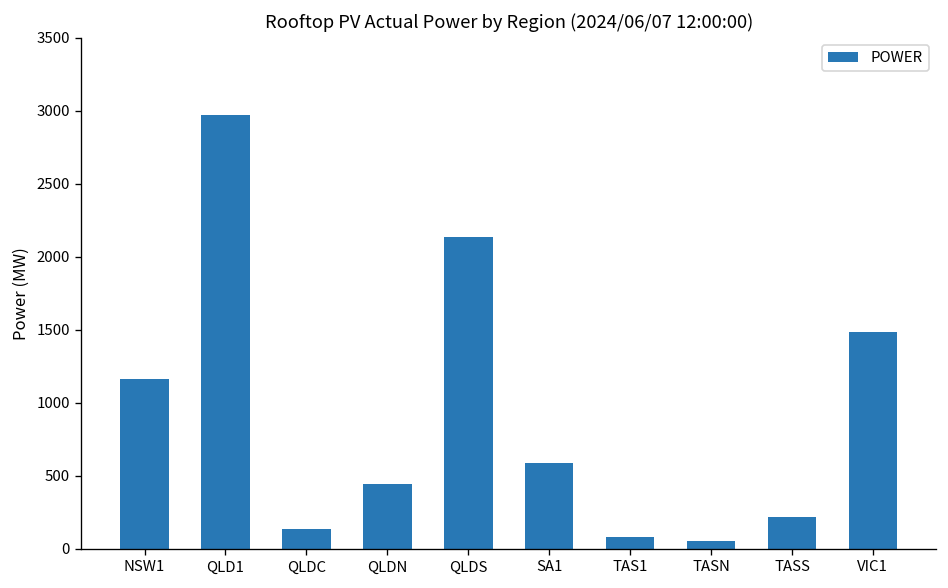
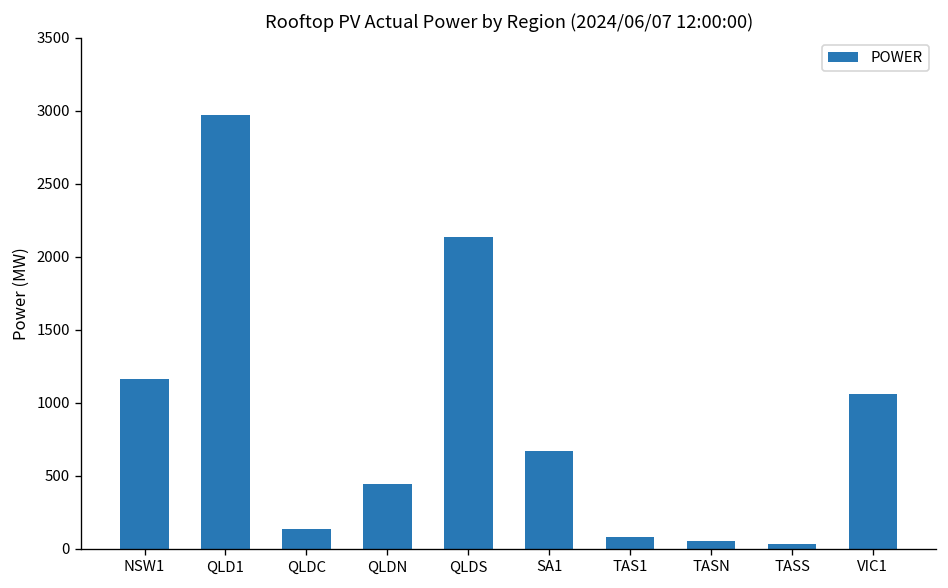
SA1: 590 -> 670
TASS: 220 -> 30
VIC1: 1480 -> 1060
